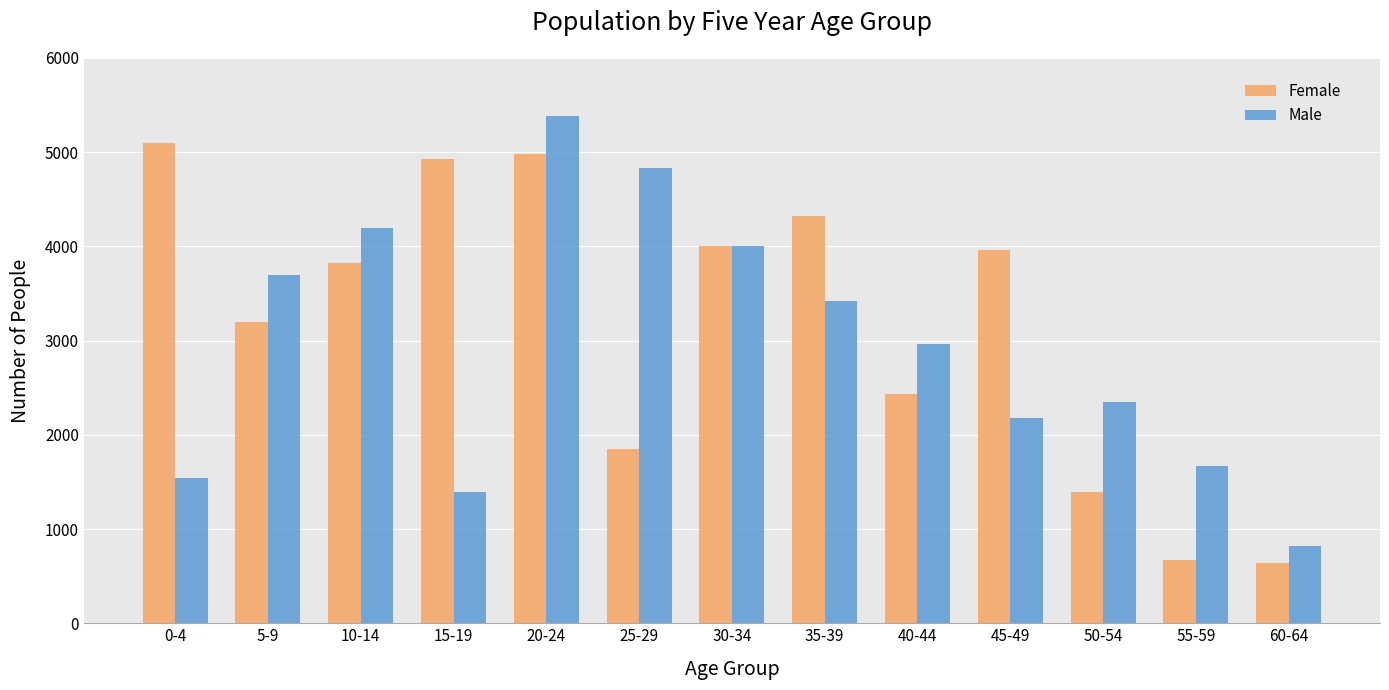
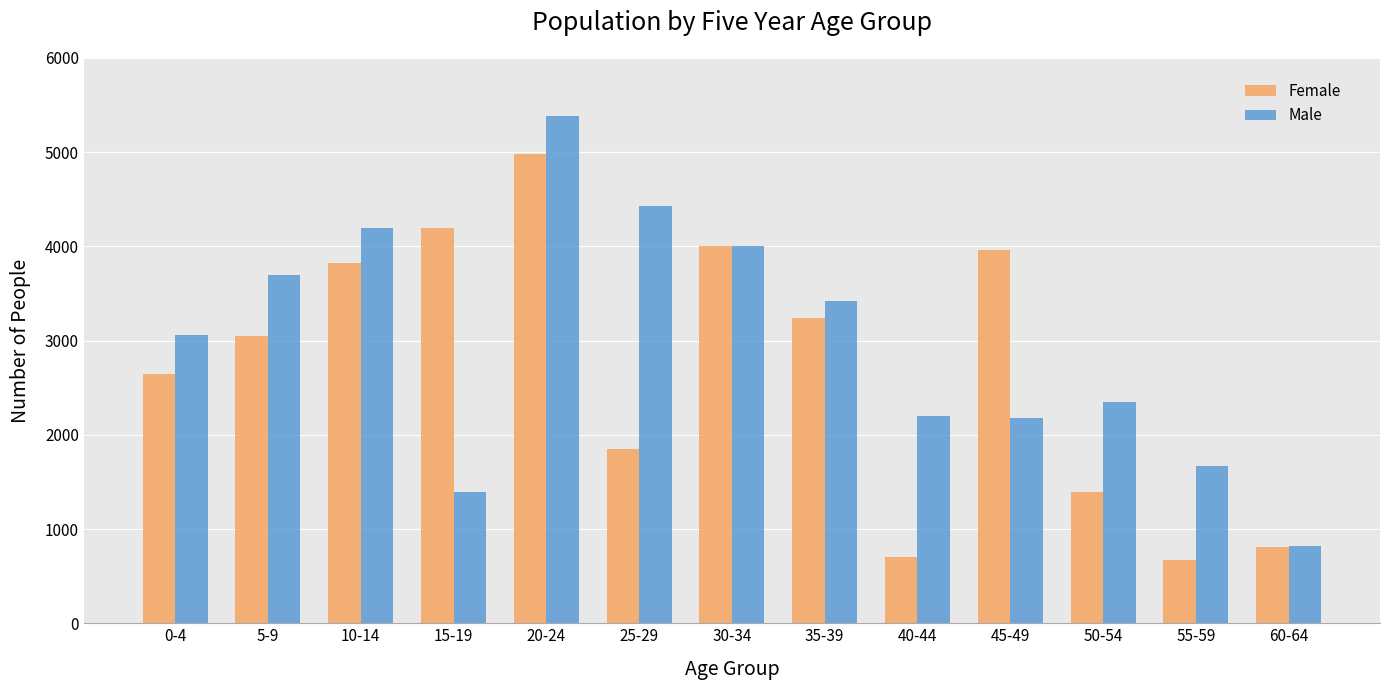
Female, 0-4: 5100 -> 2600
Male, 0-4: 1500 -> 3100
Female, 5-9: 3200 -> 3000
Female, 15-19: 4900 -> 4200
Male, 25-29: 4800 -> 4400
Female, 35-39: 4300 -> 3200
Female, 40-44: 2400 -> 700
Male, 40-44: 3000 -> 2200
Female, 60-64: 600 -> 800
